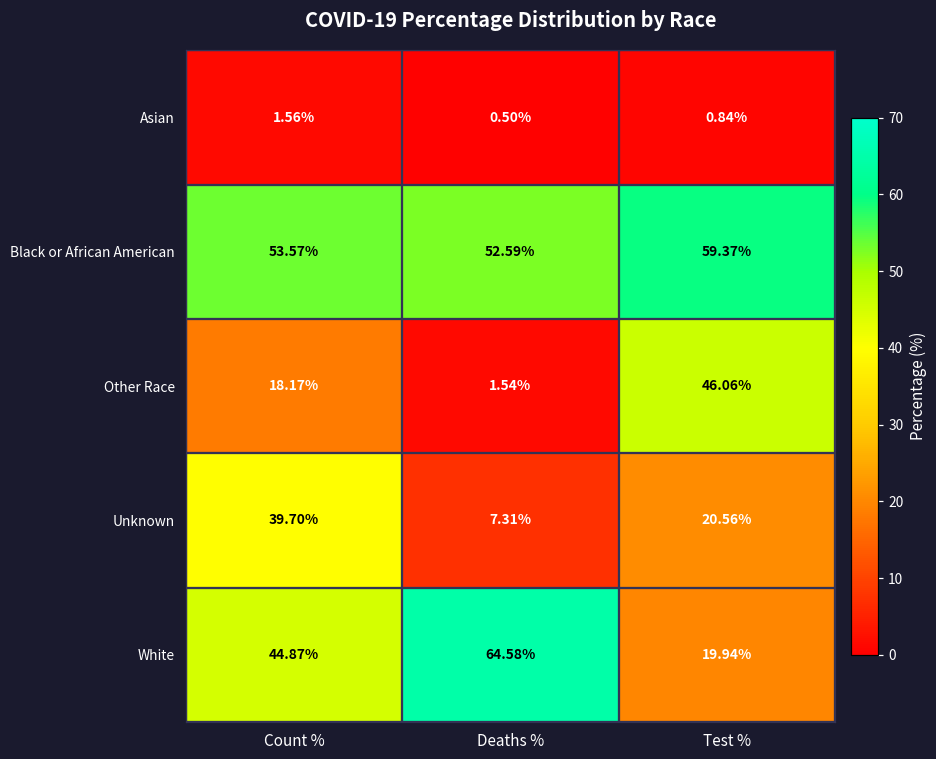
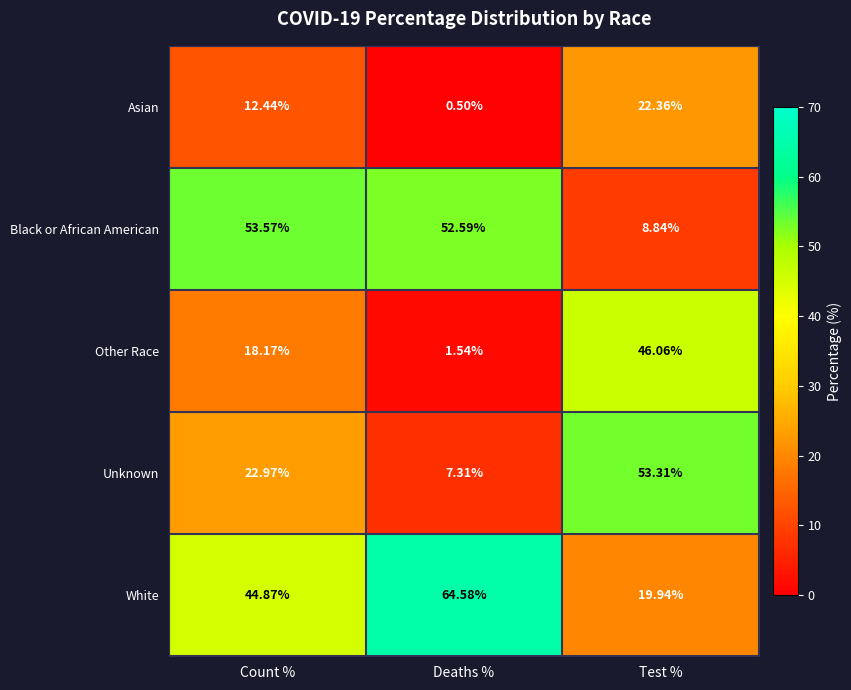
Asian, Count %: 1.56% -> 12.44%
Asian, Test %: 0.84% -> 22.36%
Black or African American, Test %: 59.37% -> 8.84%
Unknown, Count %: 39.70% -> 22.97%
Unknown, Test %: 20.56% -> 53.31%
